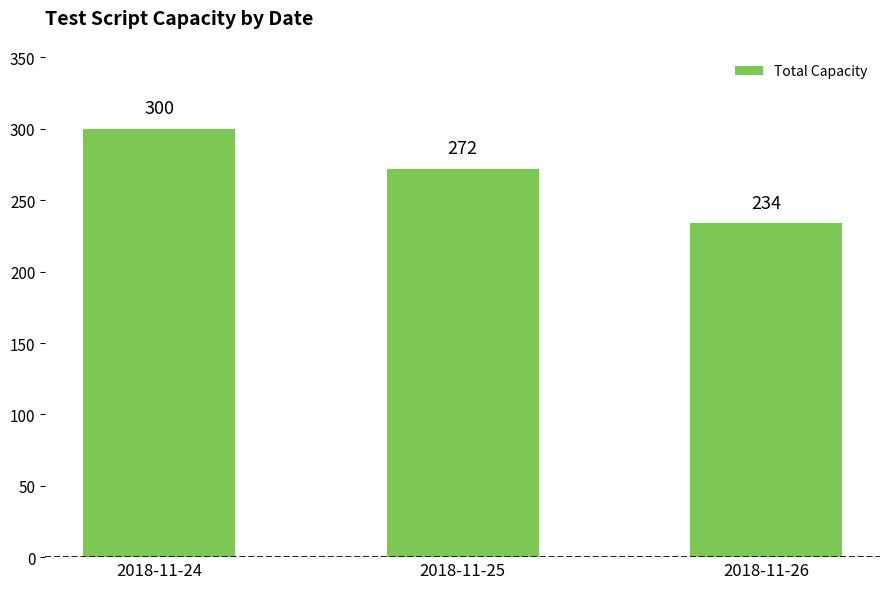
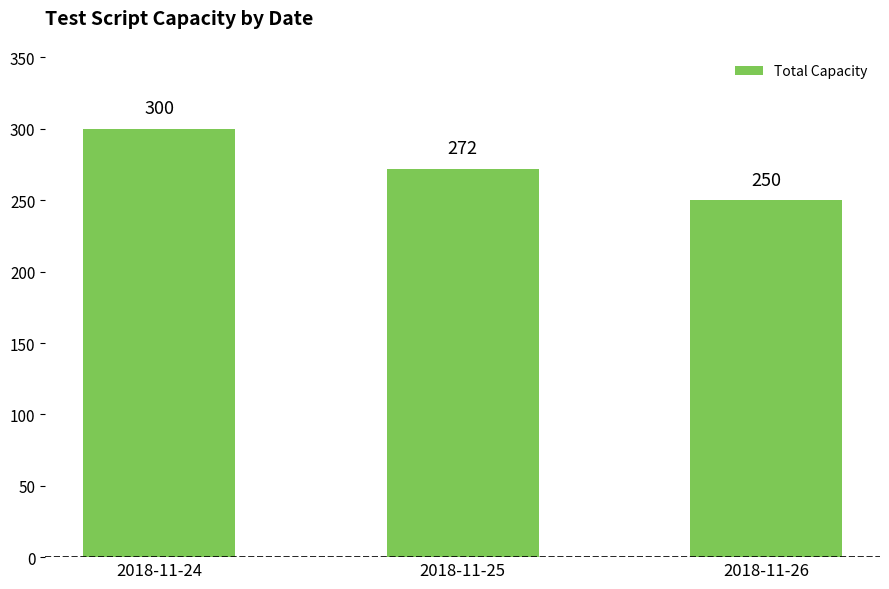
2018-11-26: 234 -> 250
